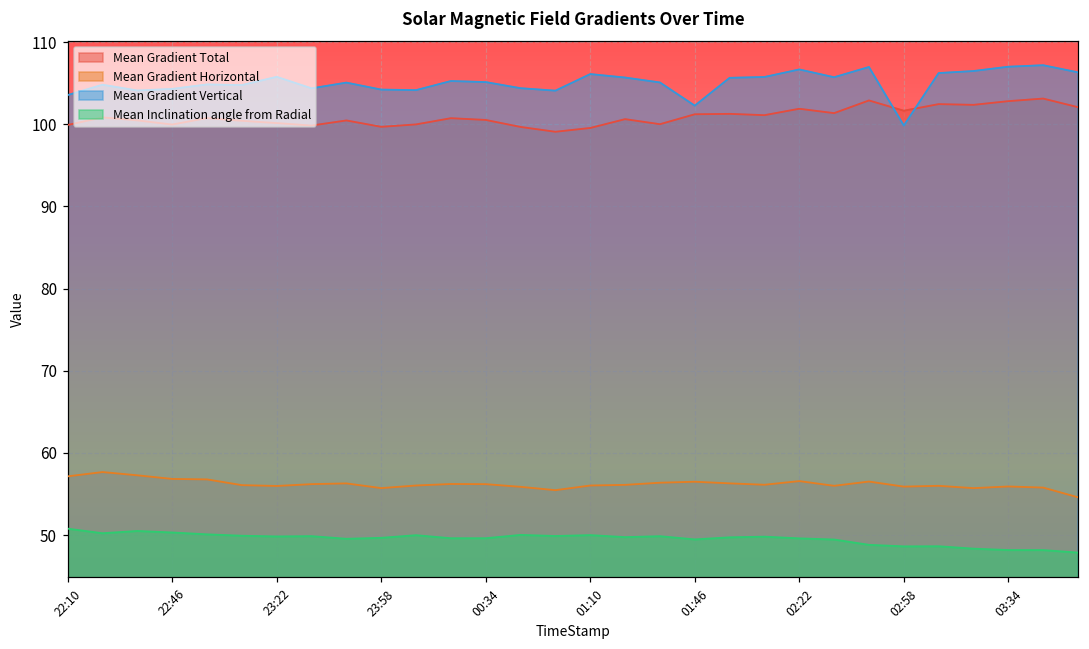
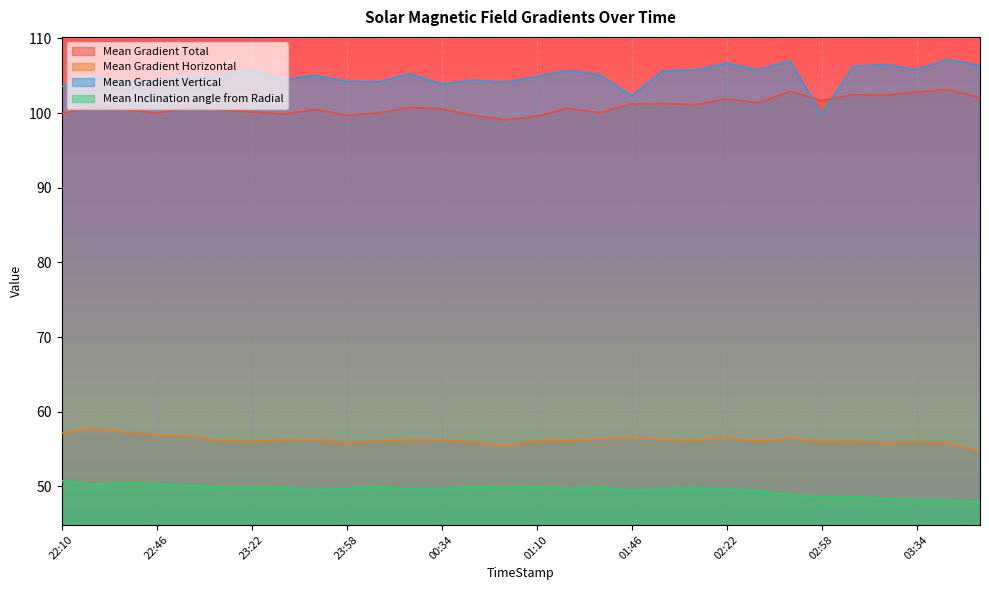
Mean Gradient Vertical, 00:34: 105 -> 104
Mean Gradient Vertical, 01:10: 106 -> 105
Mean Gradient Vertical, 03:34: 107 -> 106
